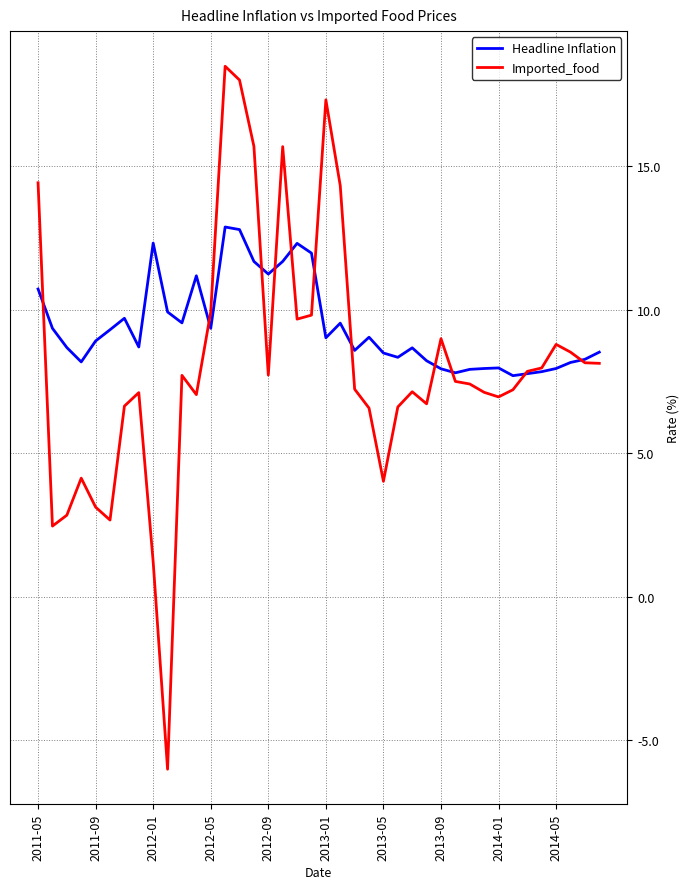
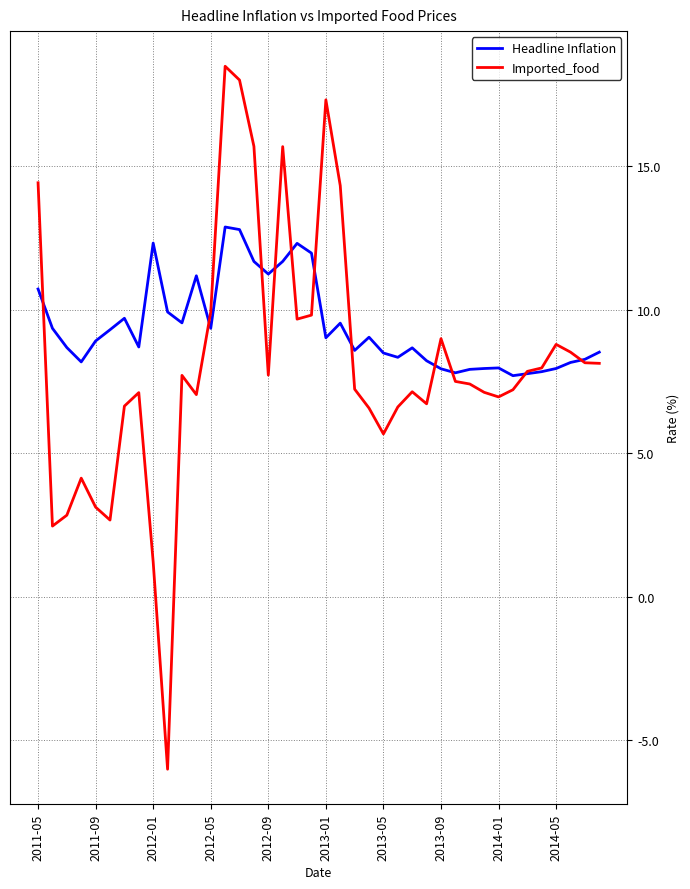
Imported_food, 2013-05: 4.0 -> 5.7
